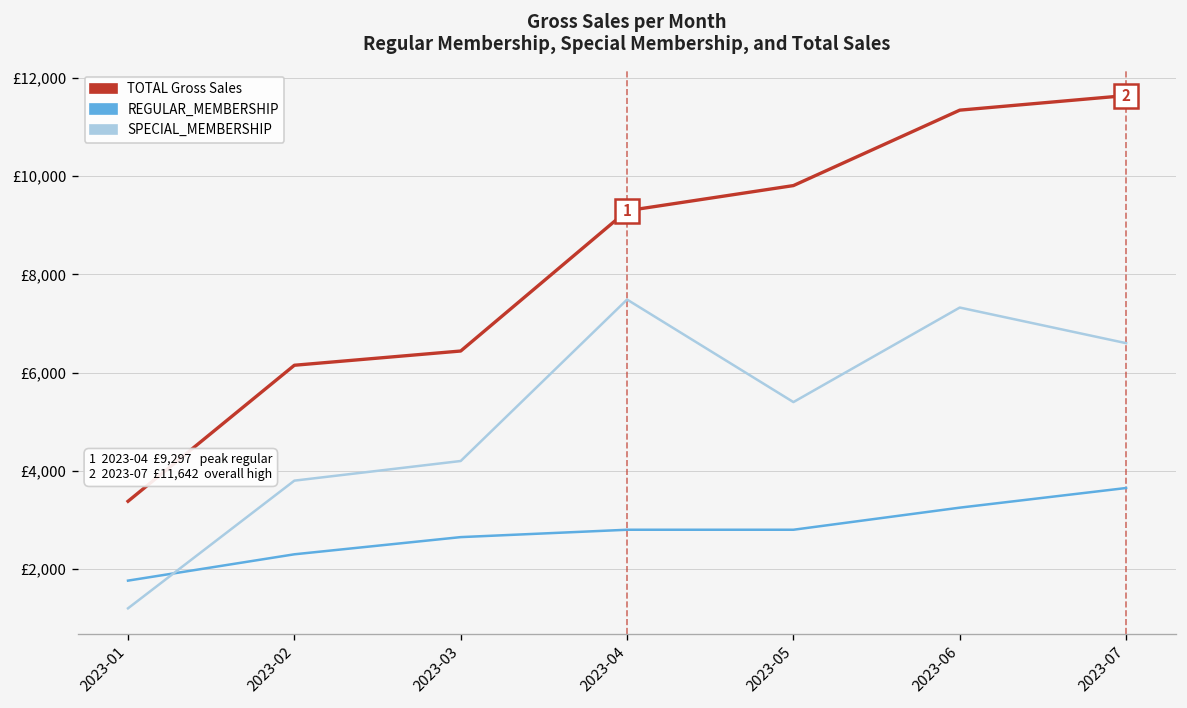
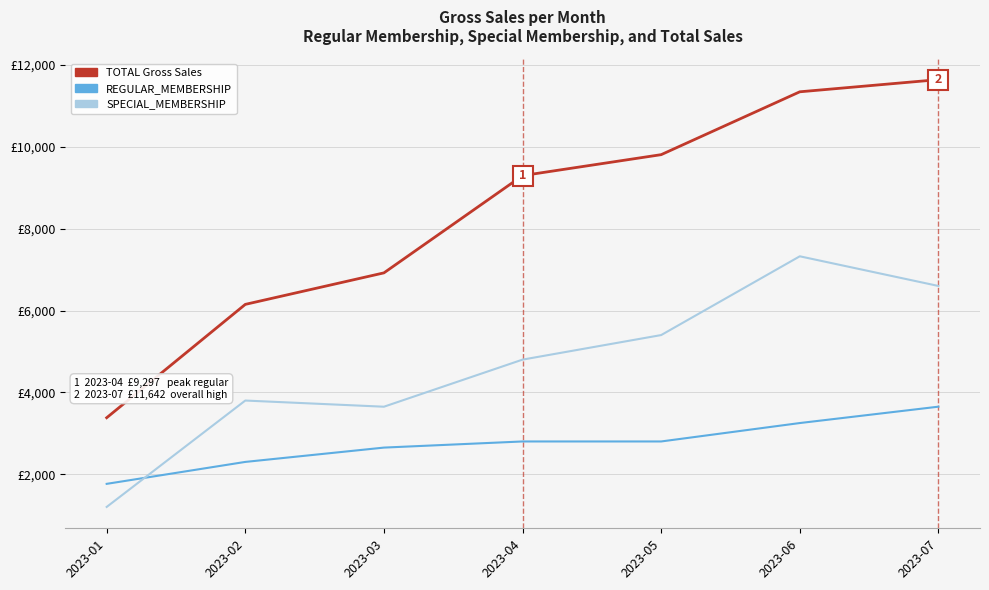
TOTAL Gross Sales, 2023-03: £6,400 -> £6,900
SPECIAL_MEMBERSHIP, 2023-03: £4,200 -> £3,600
SPECIAL_MEMBERSHIP, 2023-04: £7,500 -> £4,800
